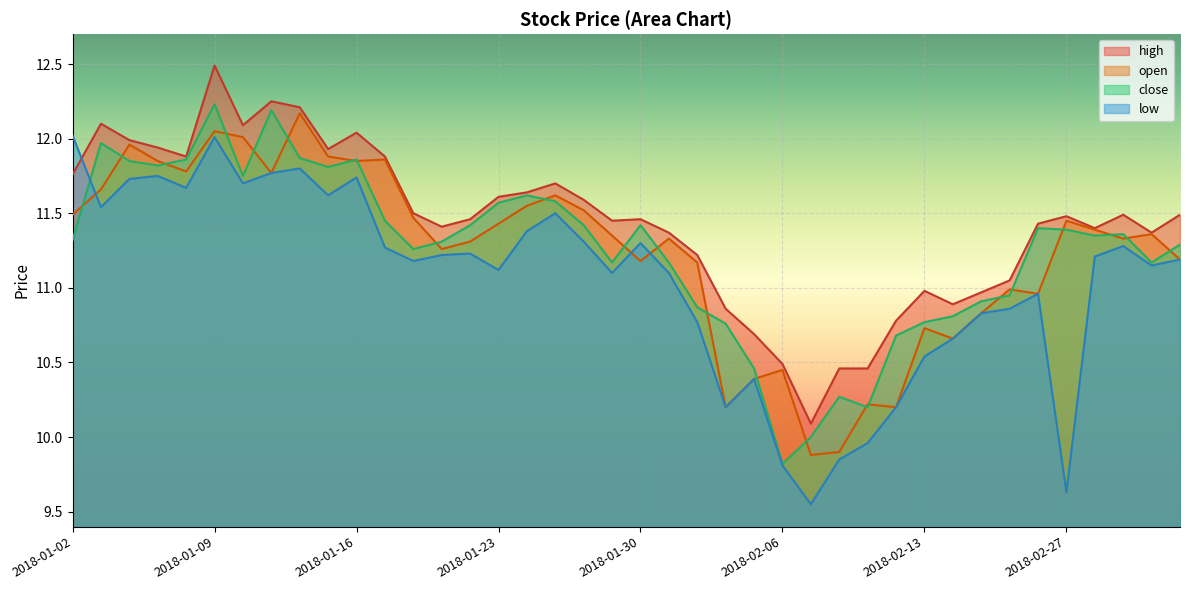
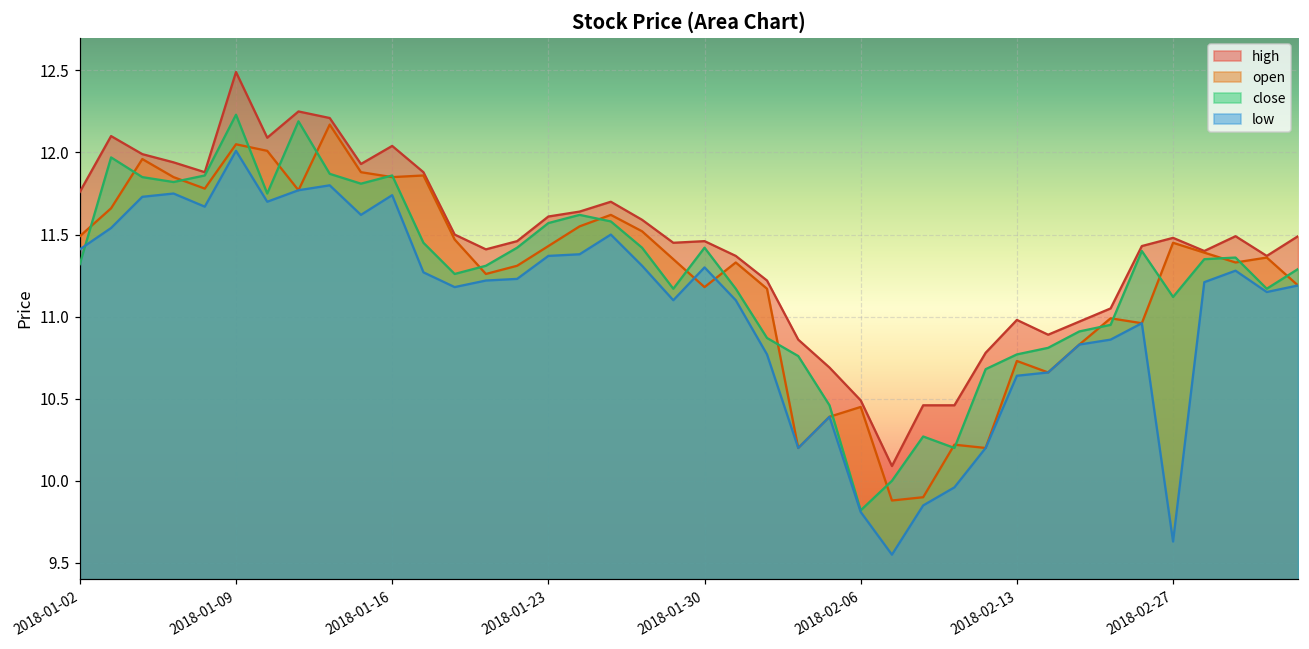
low, 2018-01-02: 12.02 -> 11.41
low, 2018-01-23: 11.12 -> 11.37
low, 2018-02-13: 10.54 -> 10.64
close, 2018-02-27: 11.39 -> 11.12
